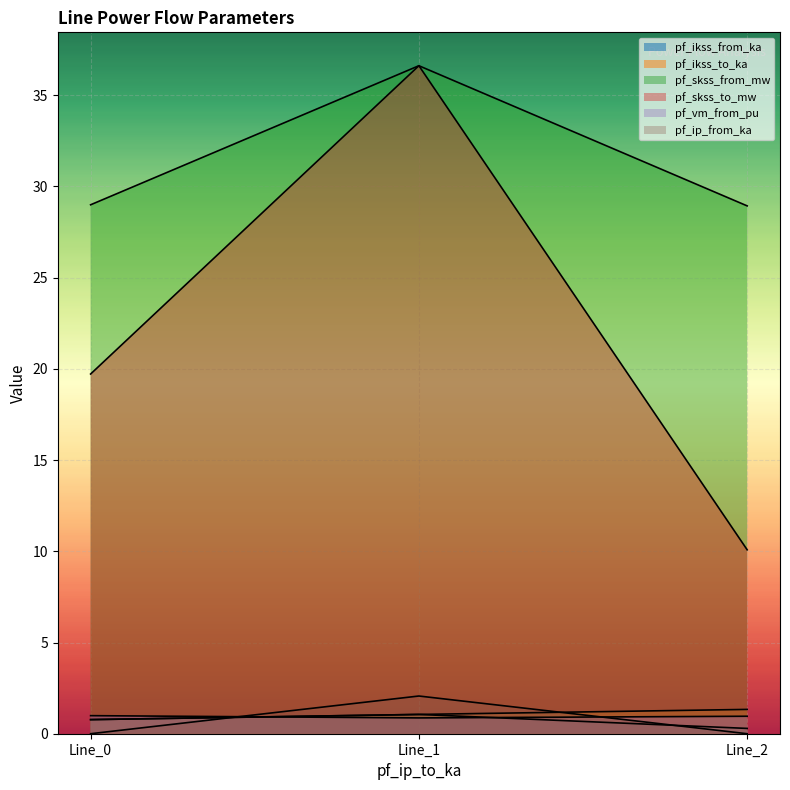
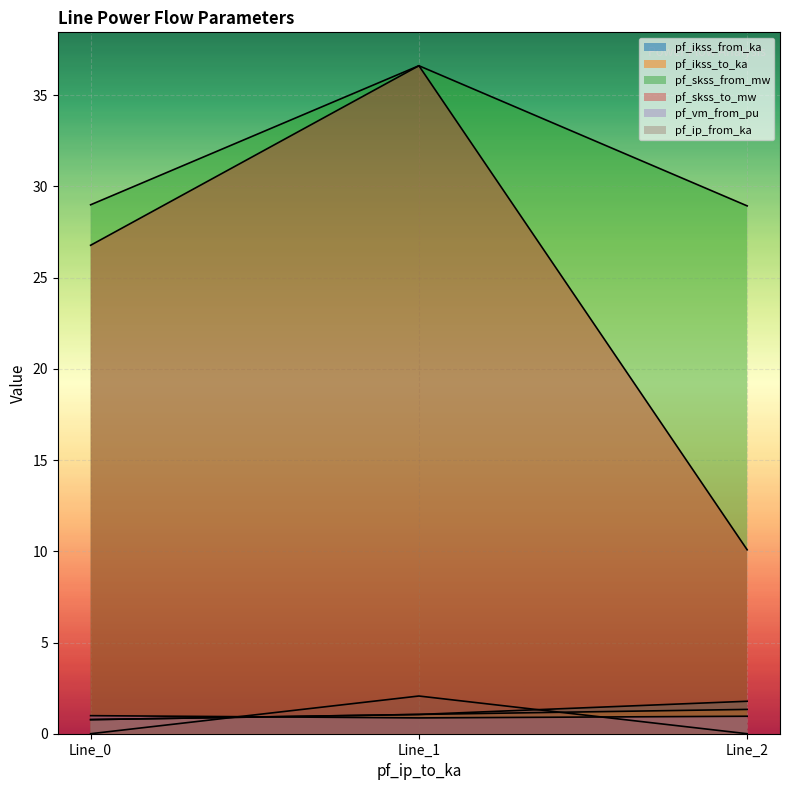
pf_skss_to_mw, Line_0: 19.7 -> 26.8
pf_ikss_from_ka, Line_2: 0.3 -> 1.8
